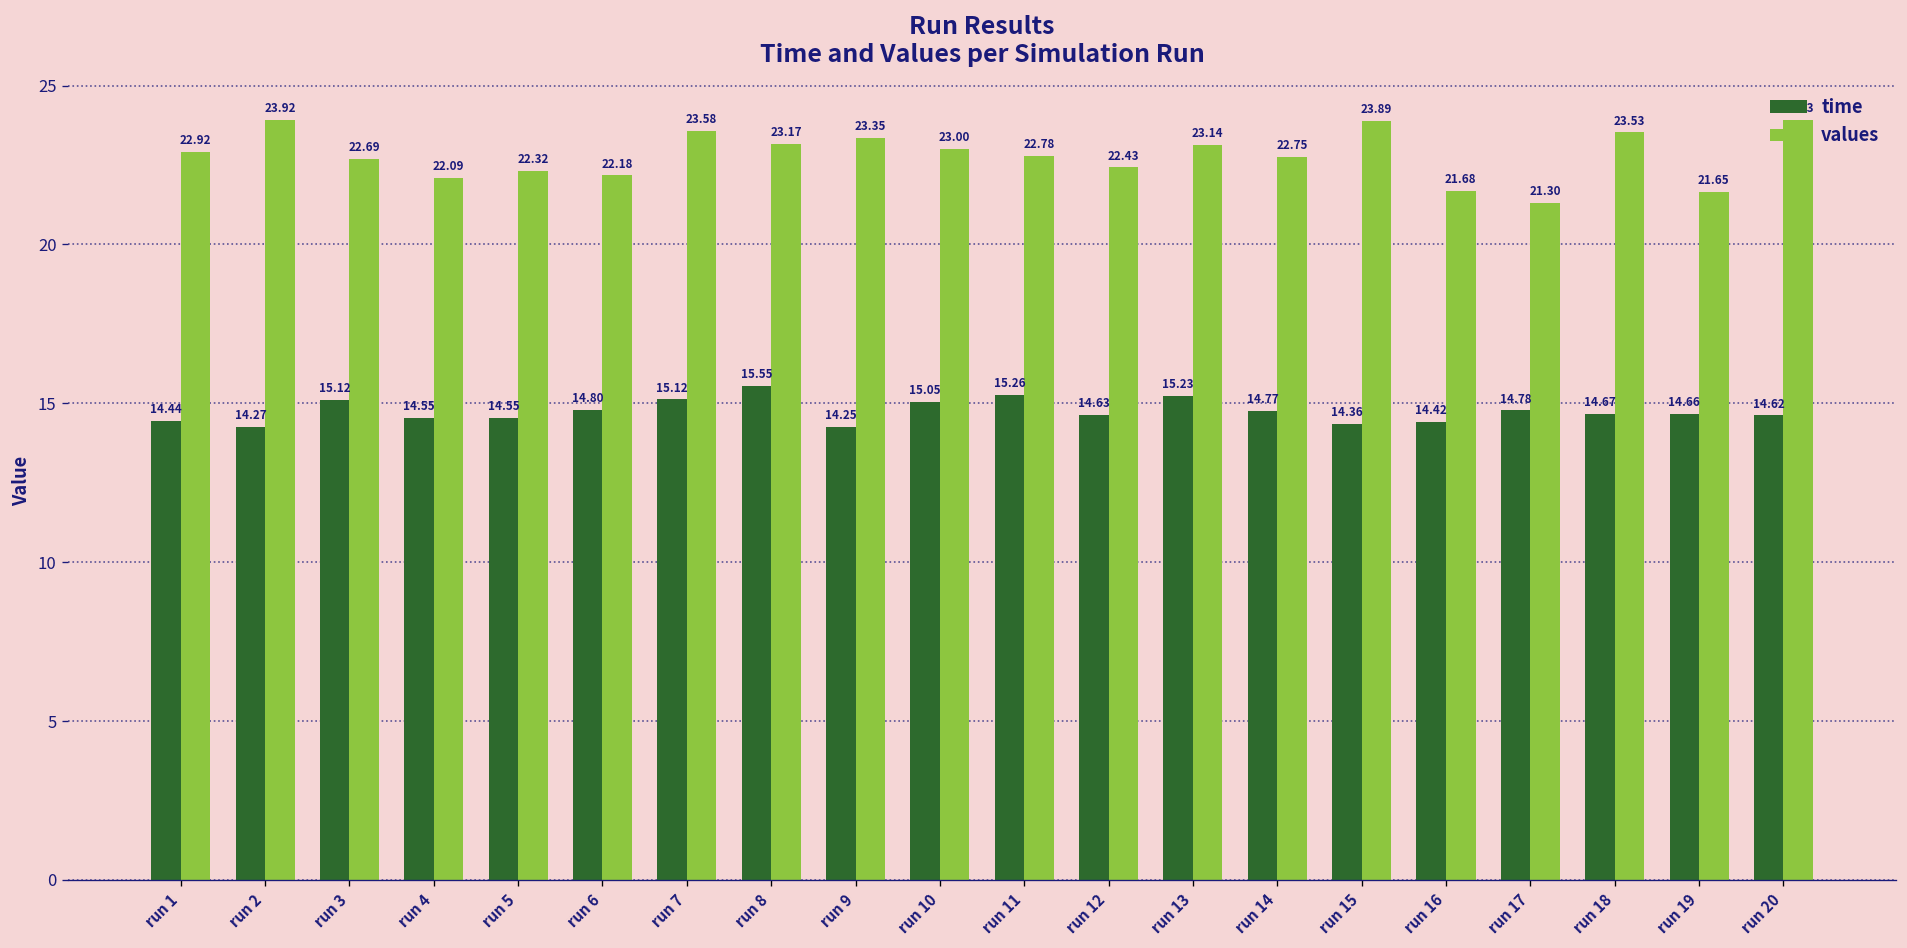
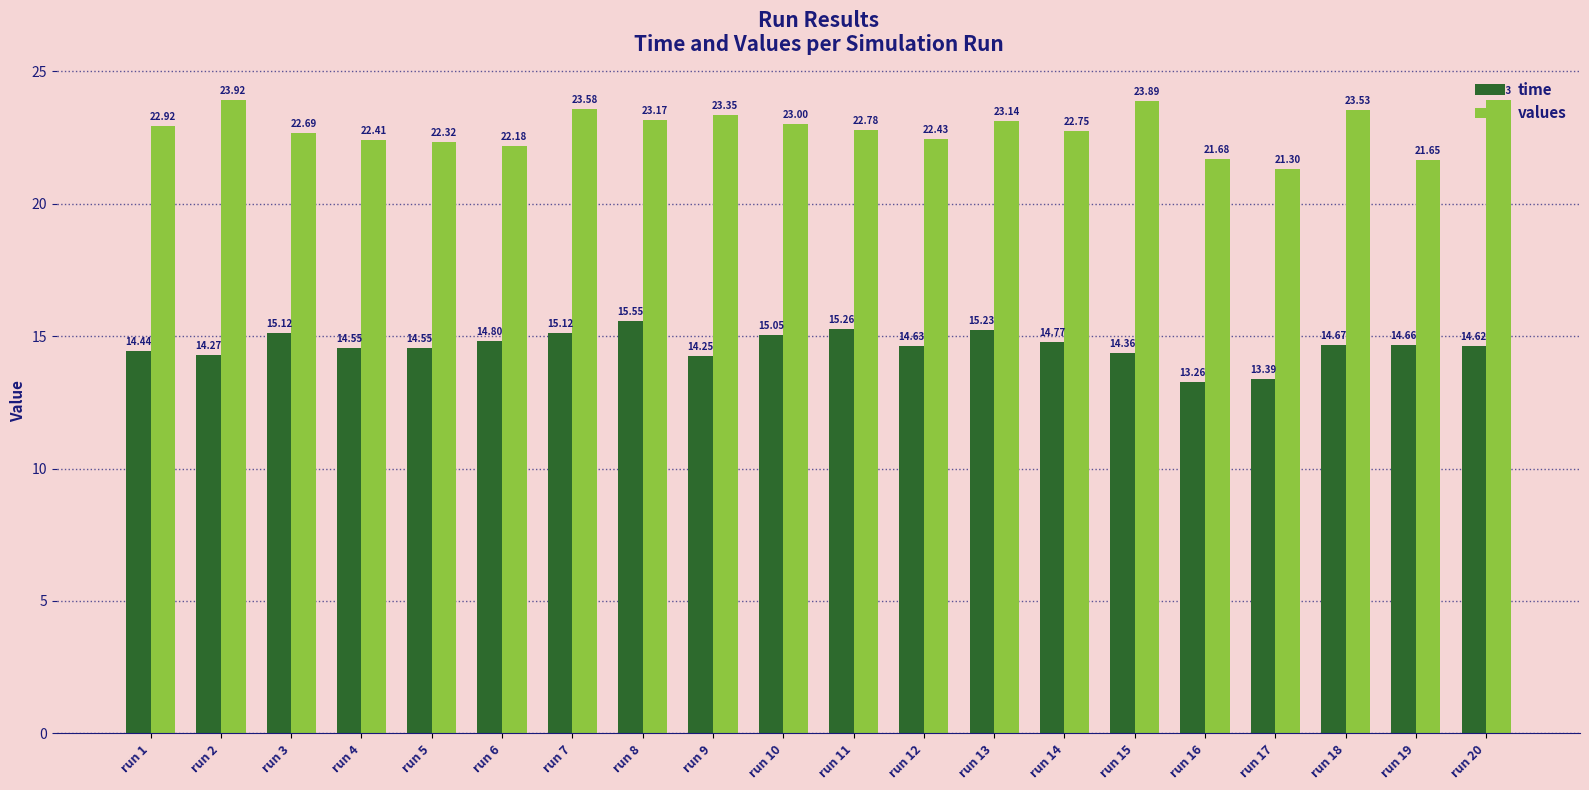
values, run 4: 22.09 -> 22.41
time, run 16: 14.42 -> 13.26
time, run 17: 14.78 -> 13.39
